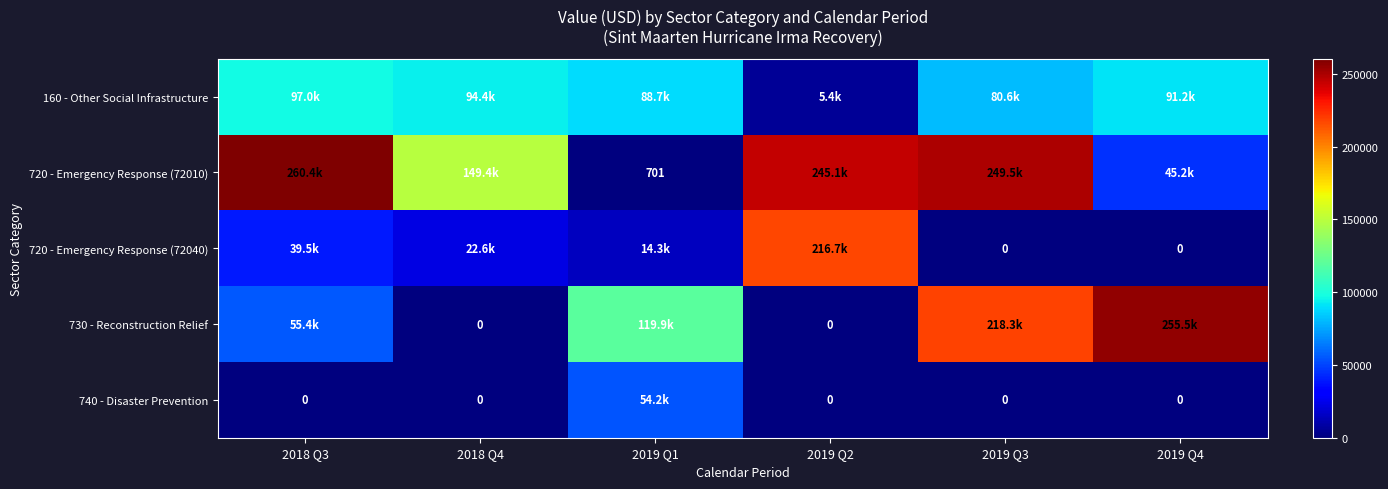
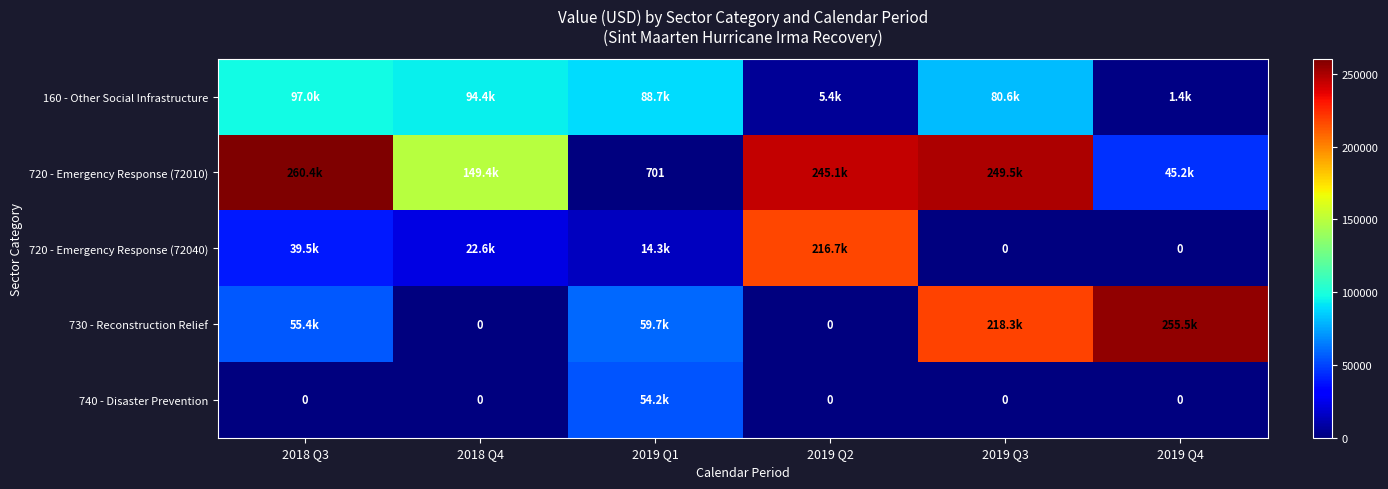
160 - Other Social Infrastructure, 2019 Q4: 91.2k -> 1.4k
730 - Reconstruction Relief, 2019 Q1: 119.9k -> 59.7k
